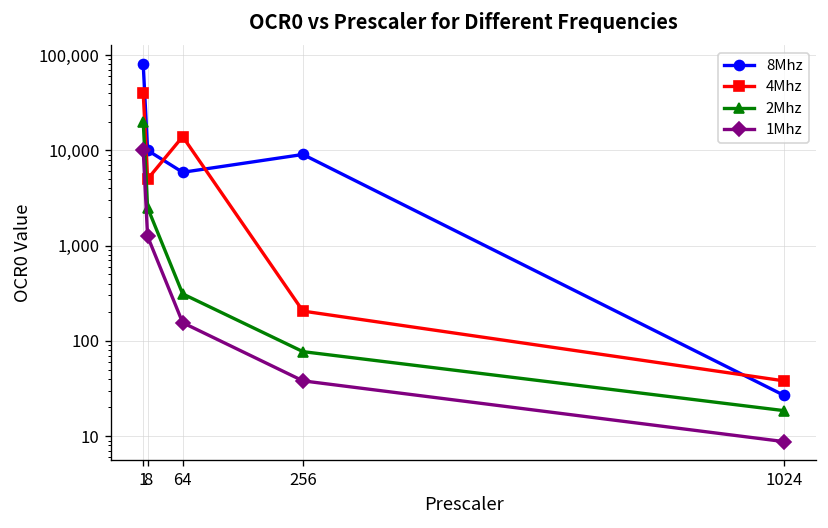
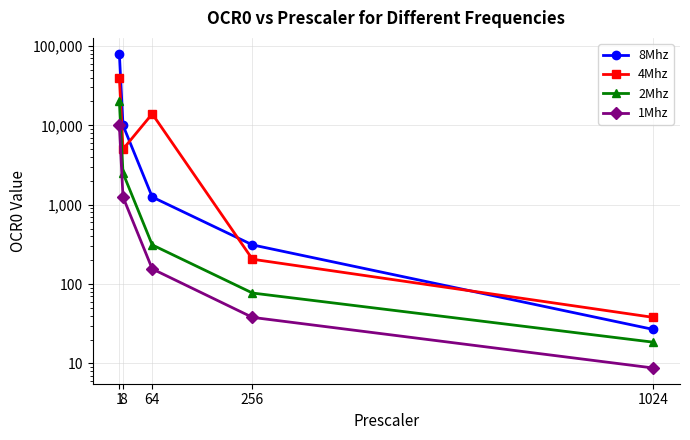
8Mhz, 64: 6,000 -> 1,200
8Mhz, 256: 9,000 -> 310
